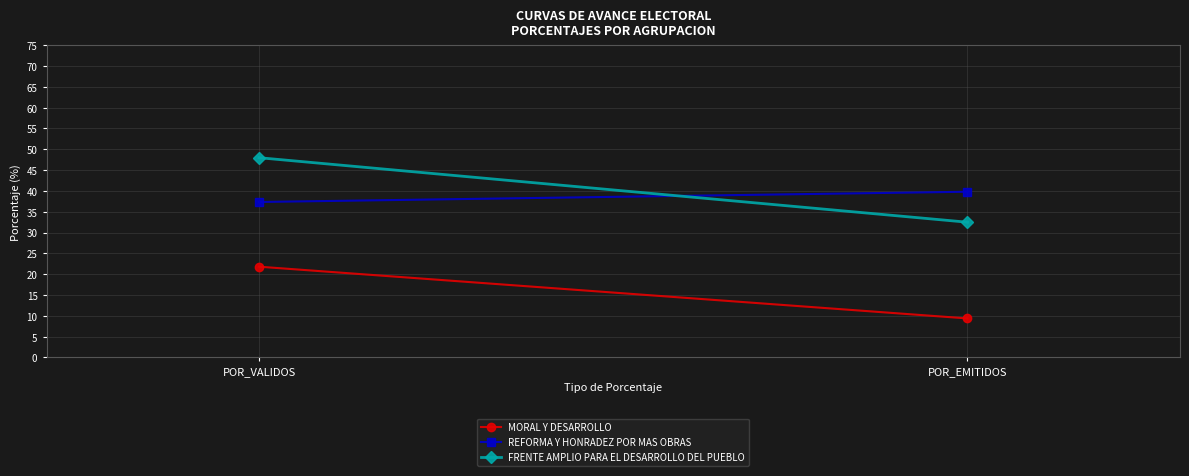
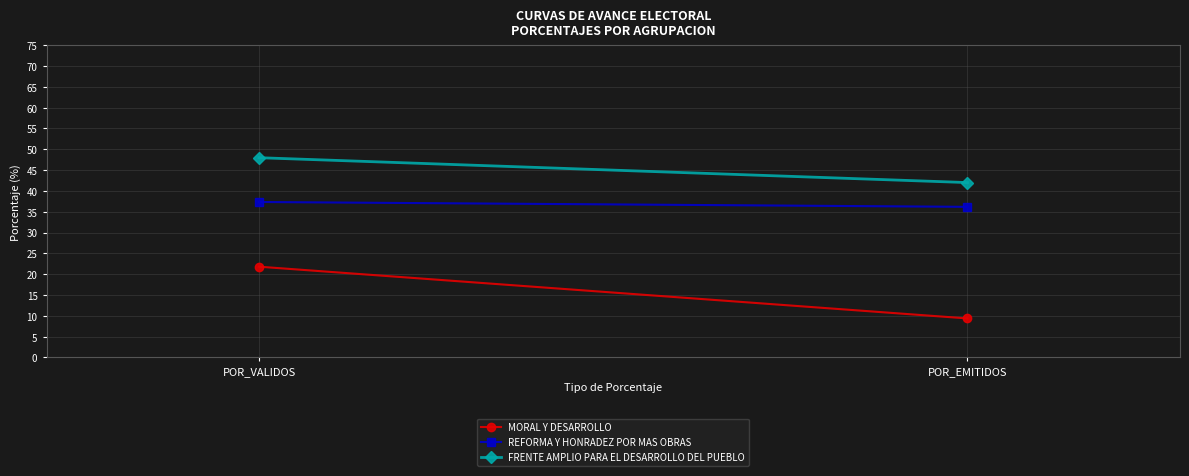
REFORMA Y HONRADEZ POR MAS OBRAS, POR_EMITIDOS: 40 -> 36
FRENTE AMPLIO PARA EL DESARROLLO DEL PUEBLO, POR_EMITIDOS: 32 -> 42
